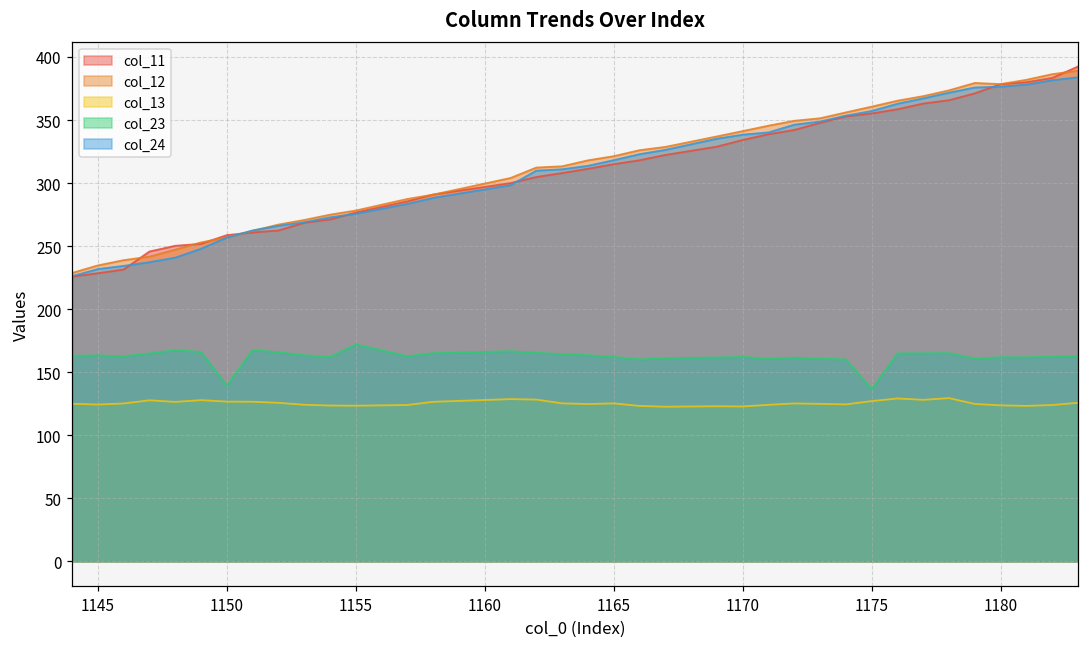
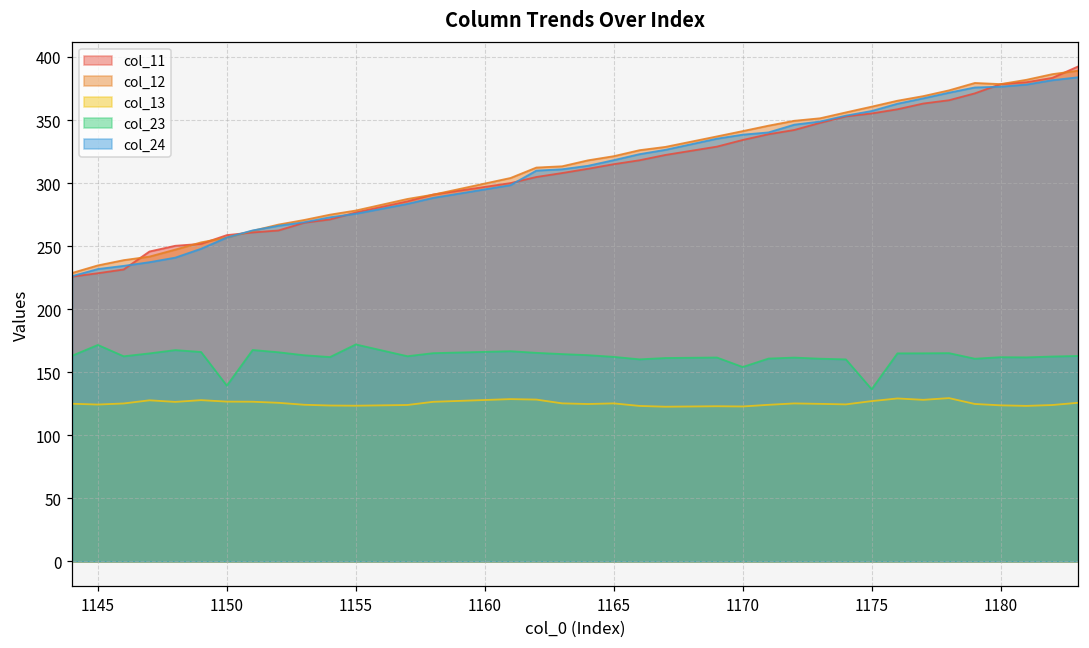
col_23, 1145: 163 -> 172
col_23, 1170: 162 -> 154
